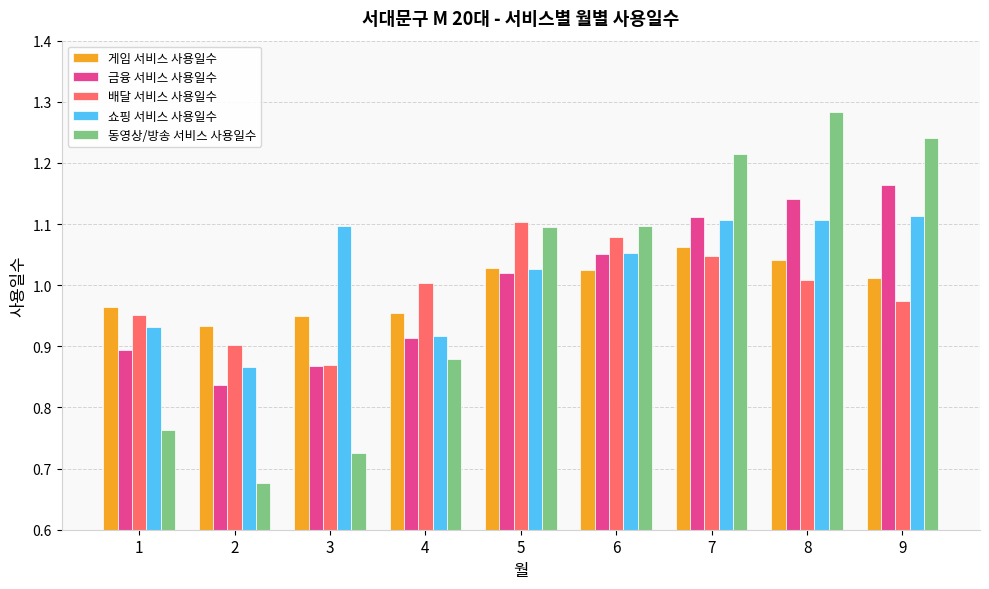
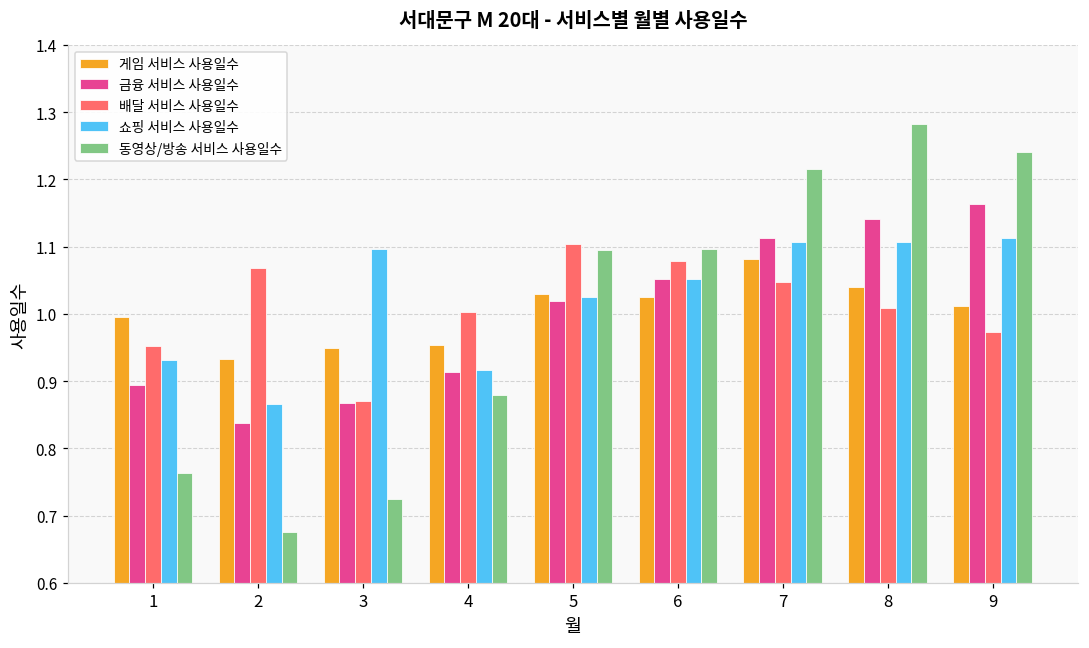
게임 서비스 사용일수, 1: 0.96 -> 1.00
배달 서비스 사용일수, 2: 0.90 -> 1.07
게임 서비스 사용일수, 7: 1.06 -> 1.08
